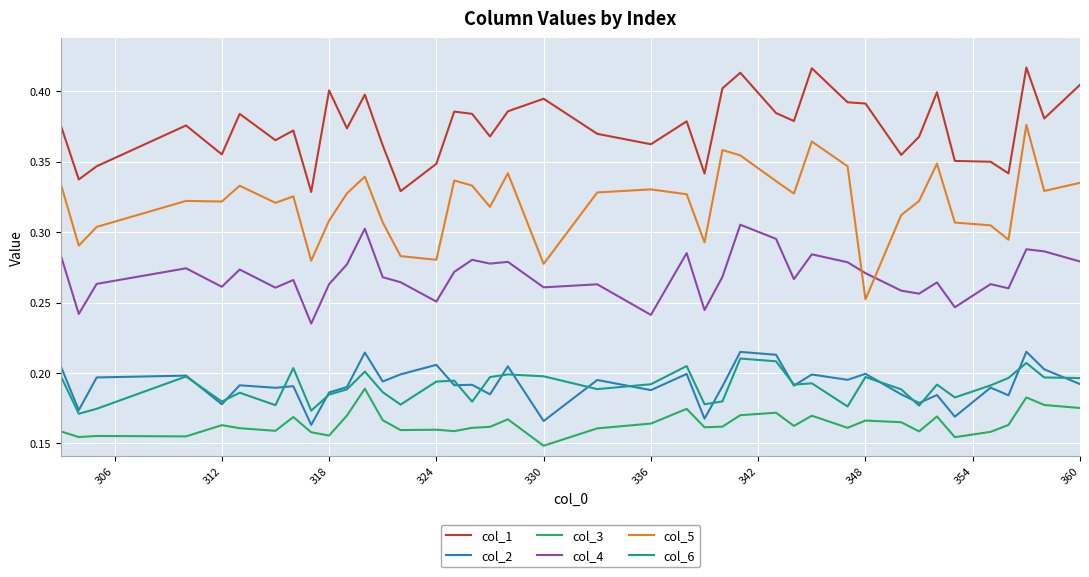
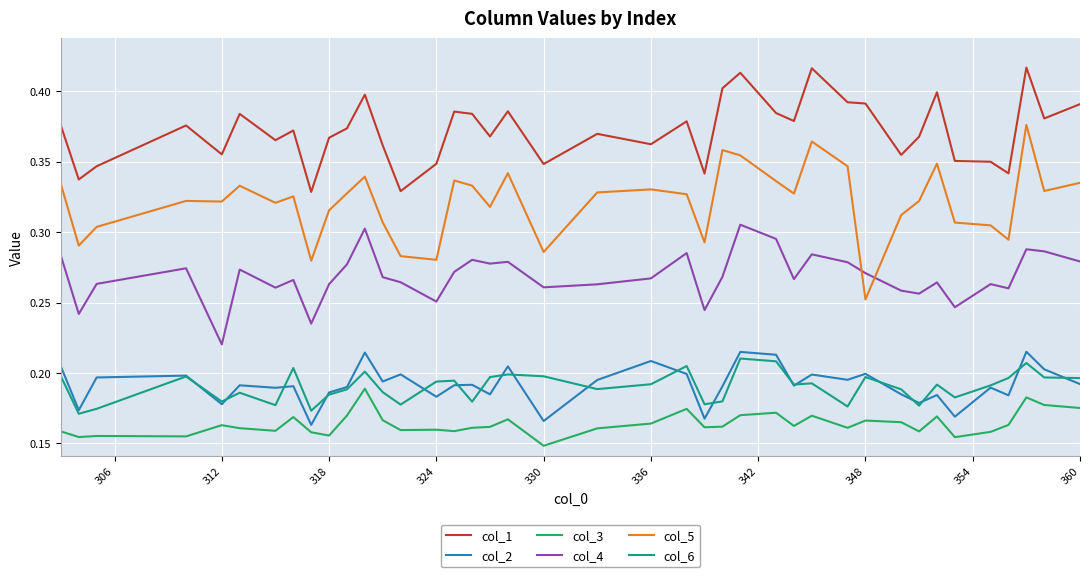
col_4, 312: 0.261 -> 0.220
col_1, 318: 0.401 -> 0.367
col_5, 318: 0.308 -> 0.315
col_2, 324: 0.206 -> 0.183
col_1, 330: 0.395 -> 0.348
col_5, 330: 0.277 -> 0.286
col_2, 336: 0.188 -> 0.208
col_4, 336: 0.241 -> 0.267
col_1, 360: 0.405 -> 0.391
